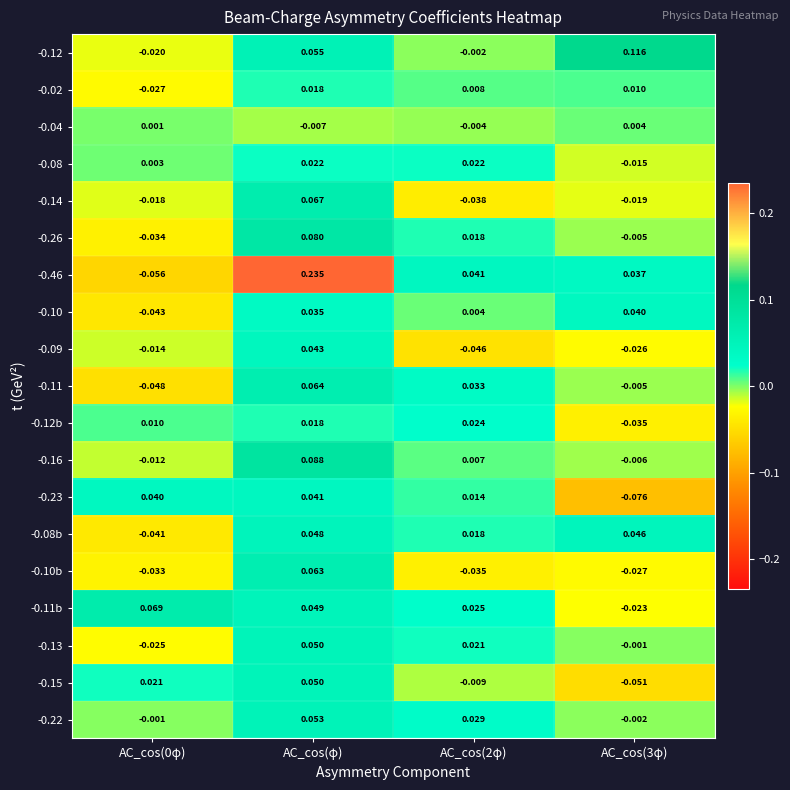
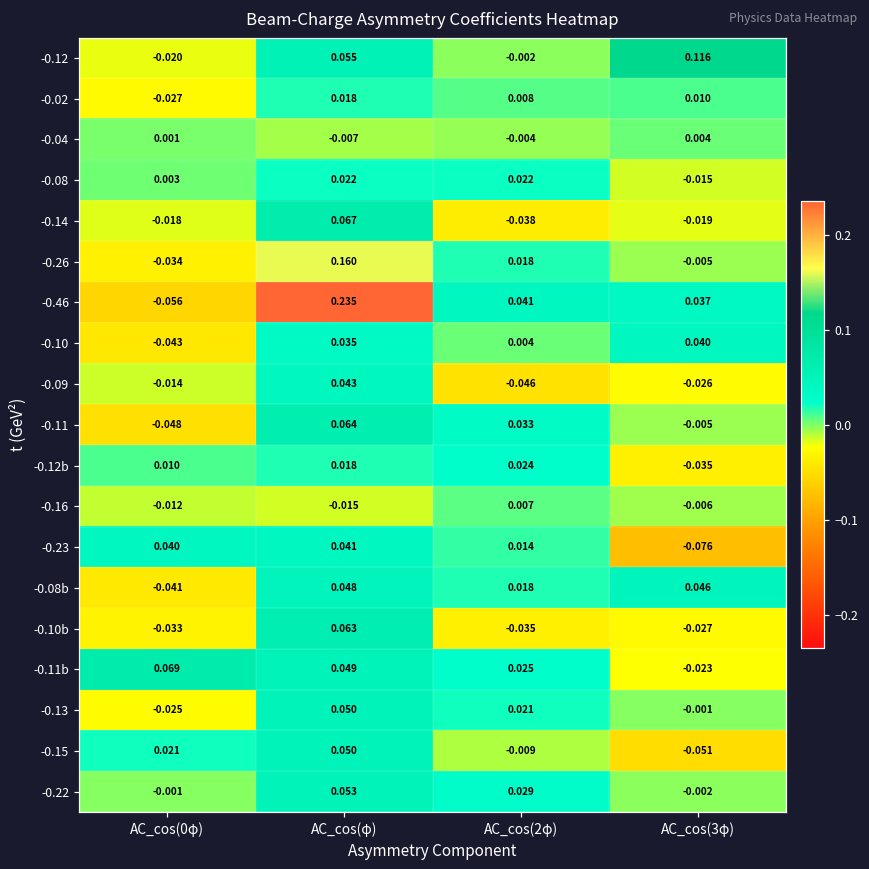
-0.26, AC_cos(φ): 0.080 -> 0.160
-0.16, AC_cos(φ): 0.088 -> -0.015
